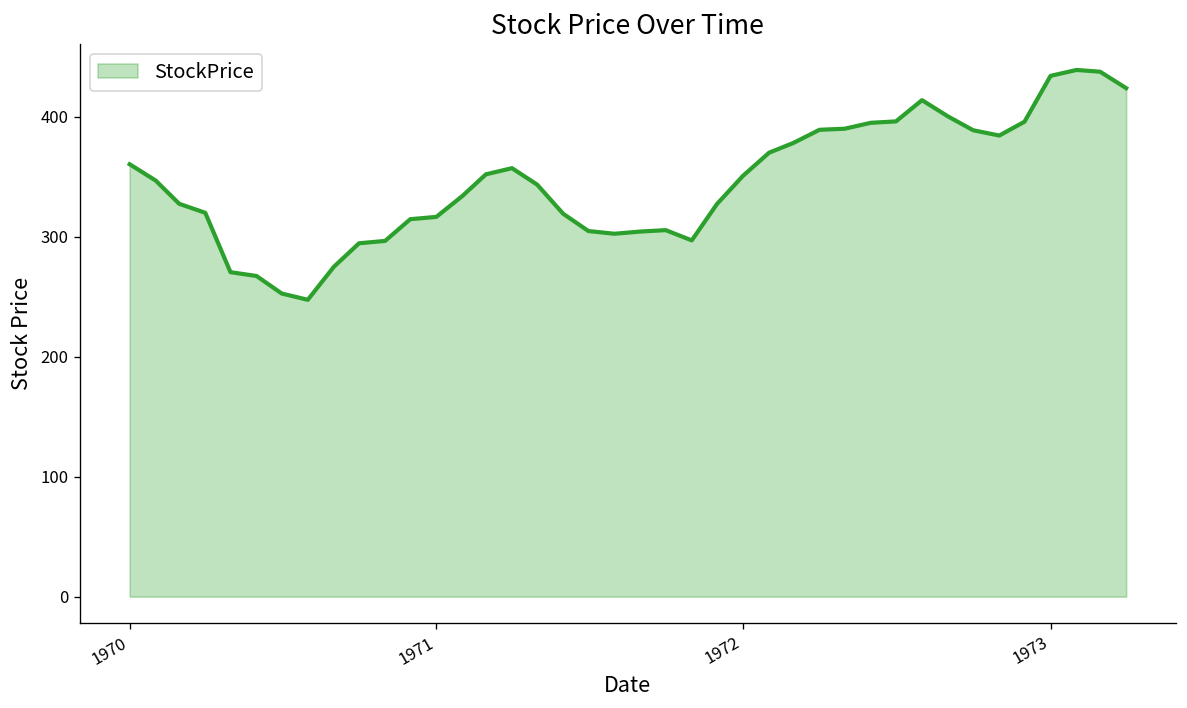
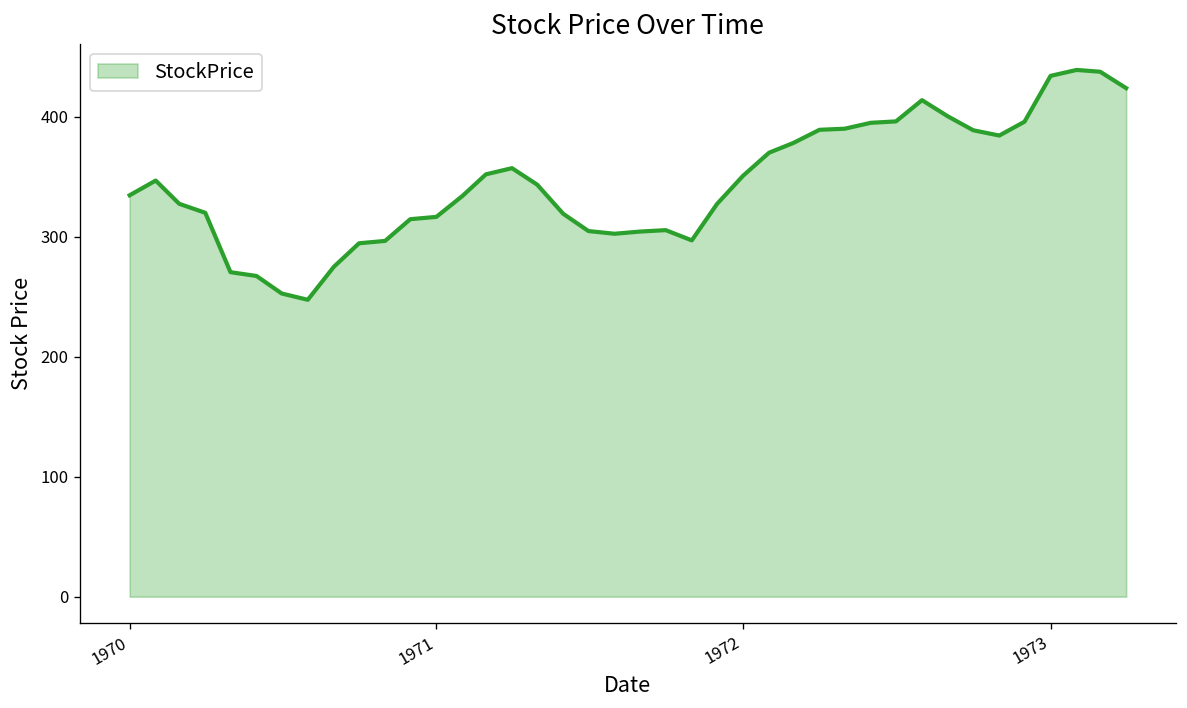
1970: 360 -> 334
